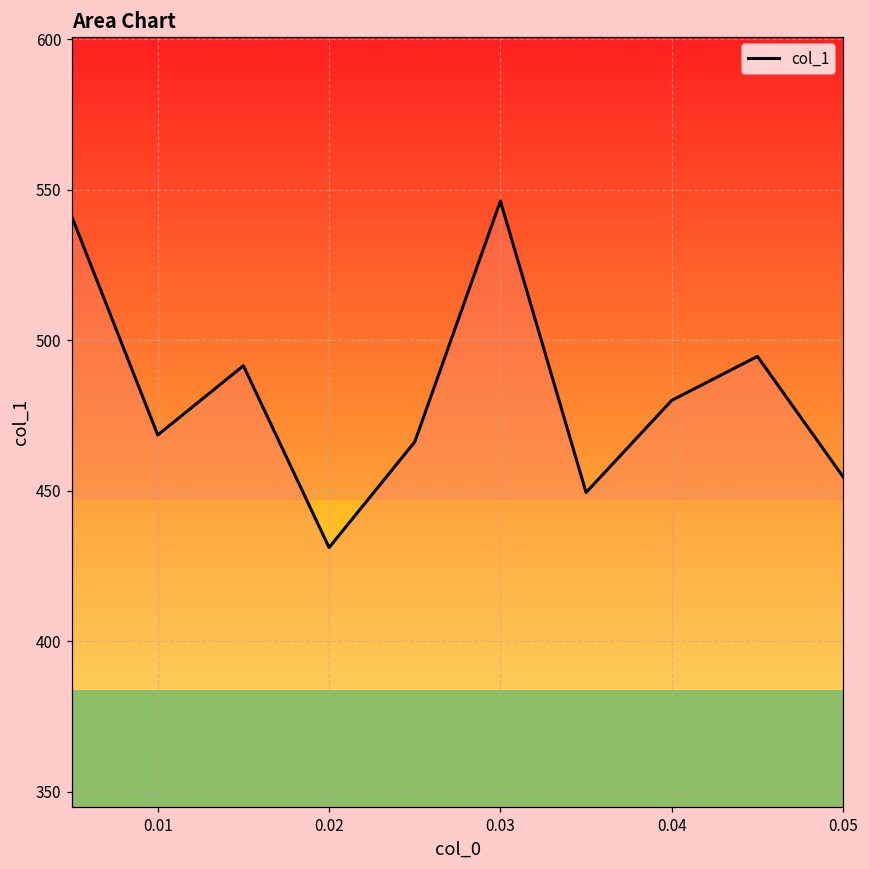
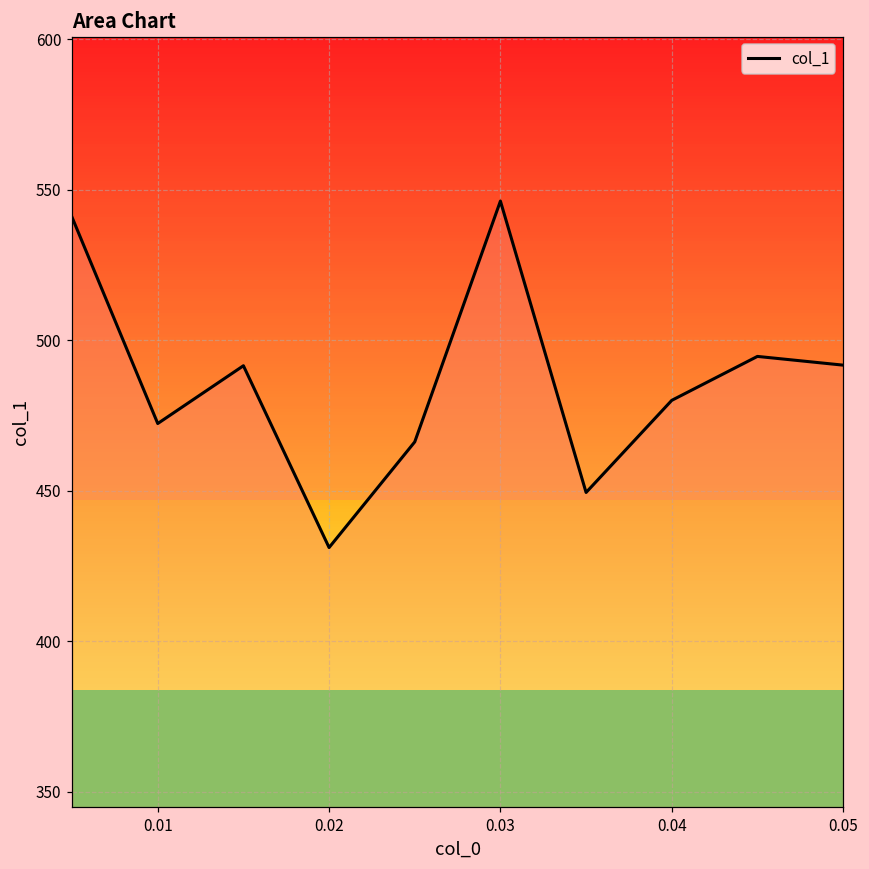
0.01: 469 -> 472
0.05: 455 -> 492
